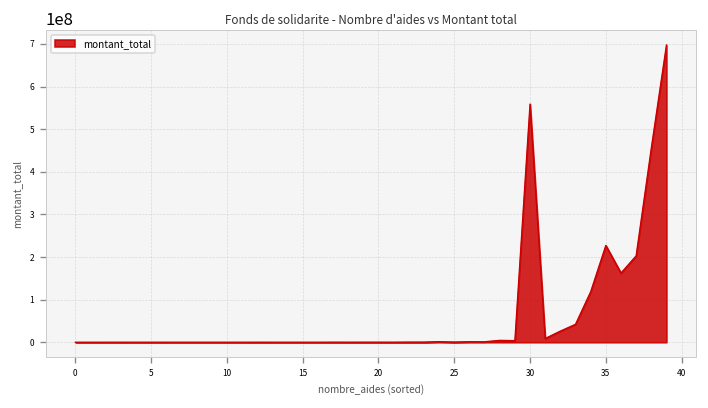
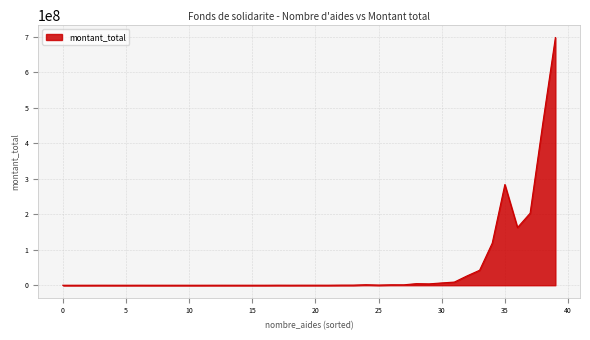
30: 560000000 -> 10000000
35: 230000000 -> 280000000
